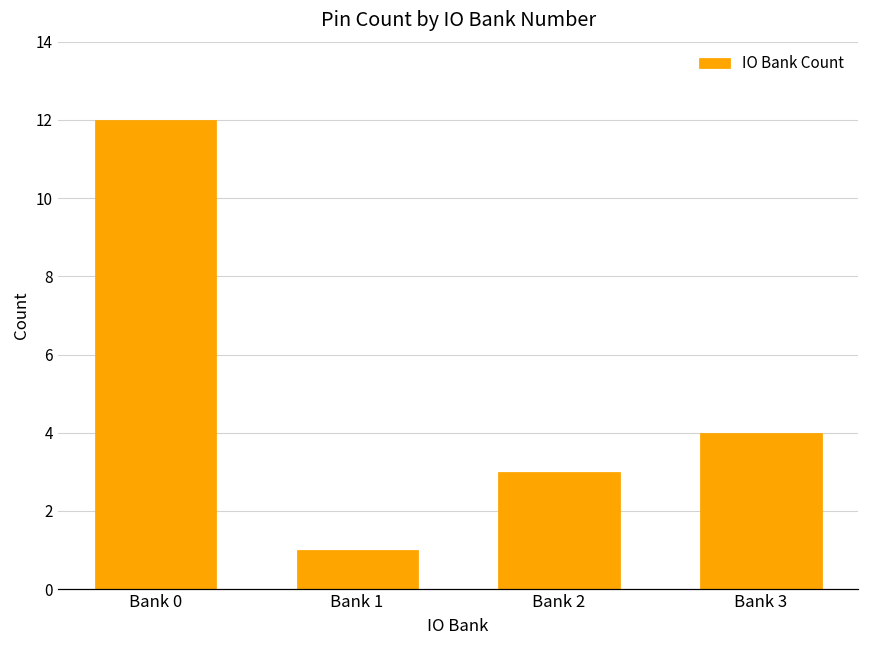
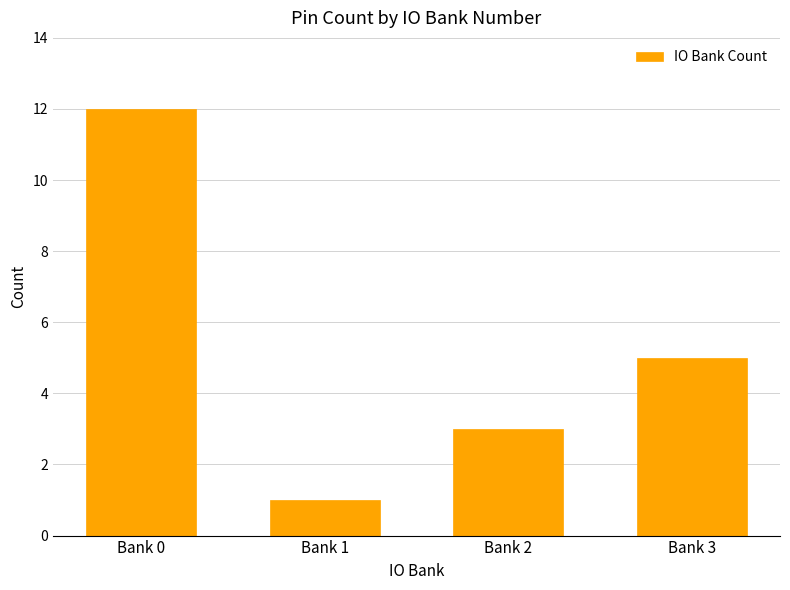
Bank 3: 4 -> 5
